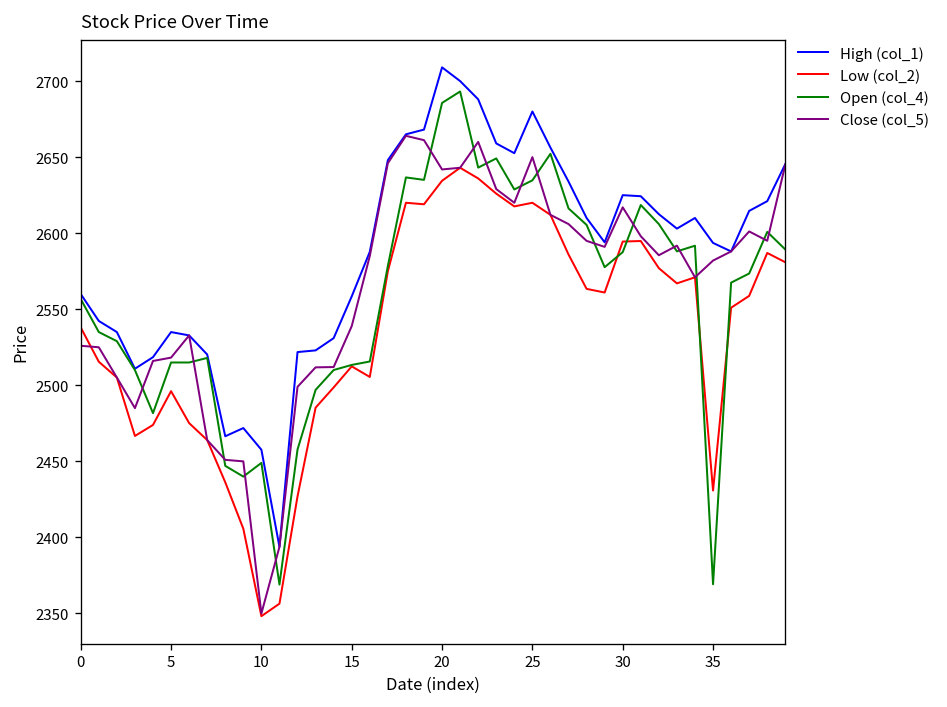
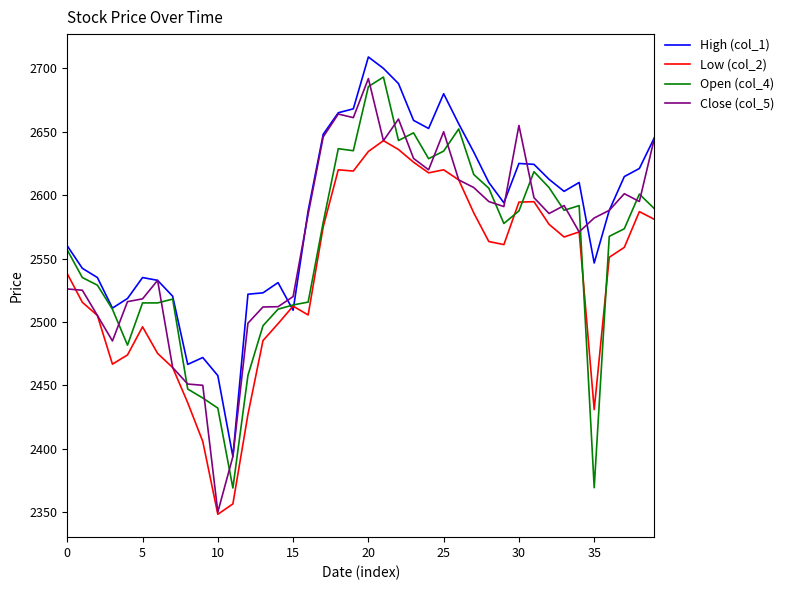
Open (col_4), 10: 2449 -> 2432
High (col_1), 15: 2558 -> 2509
Close (col_5), 15: 2539 -> 2520
Close (col_5), 20: 2642 -> 2692
Close (col_5), 30: 2617 -> 2655
High (col_1), 35: 2594 -> 2547
